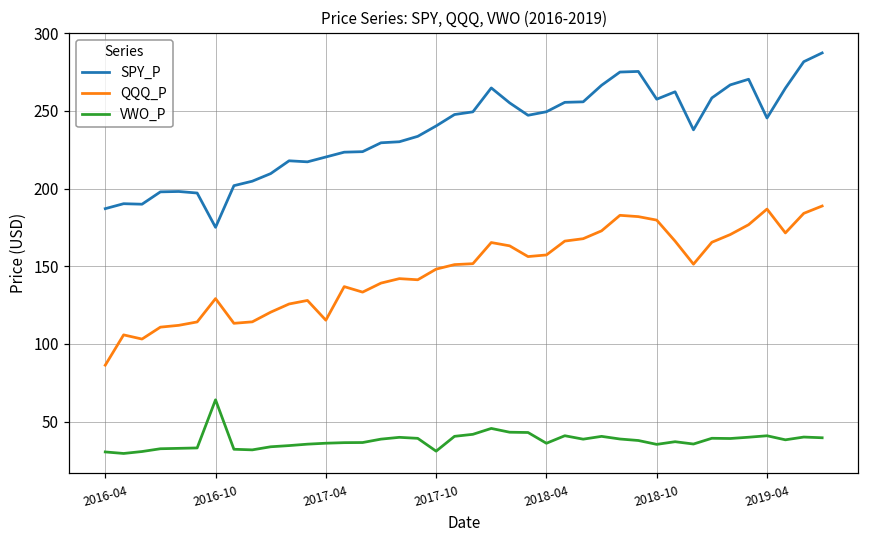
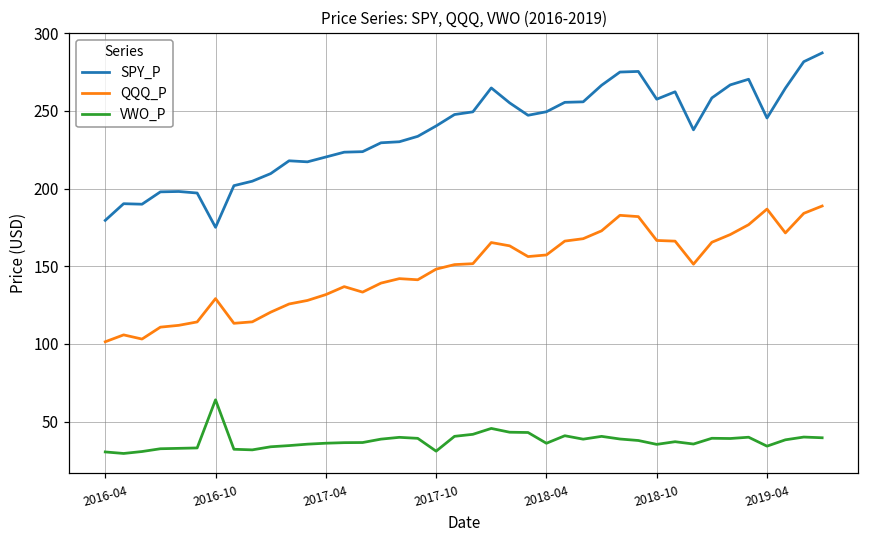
SPY_P, 2016-04: 187 -> 180
QQQ_P, 2016-04: 86 -> 101
QQQ_P, 2017-04: 115 -> 132
QQQ_P, 2018-10: 180 -> 167
VWO_P, 2019-04: 41 -> 34
